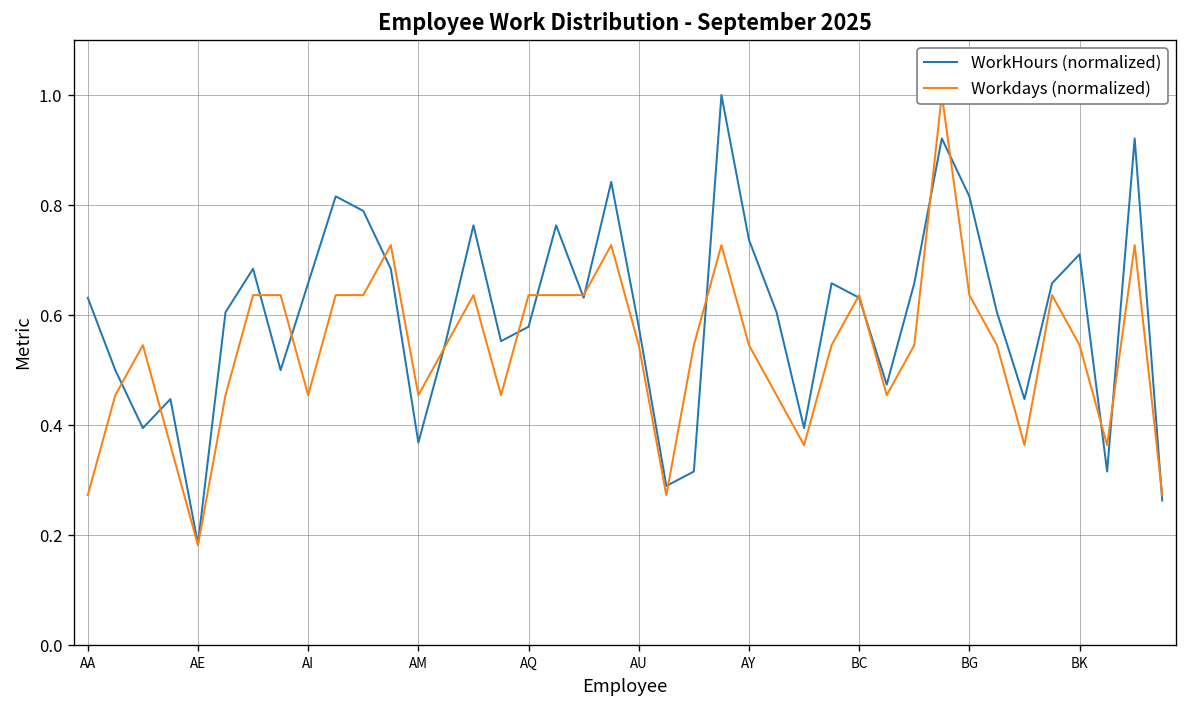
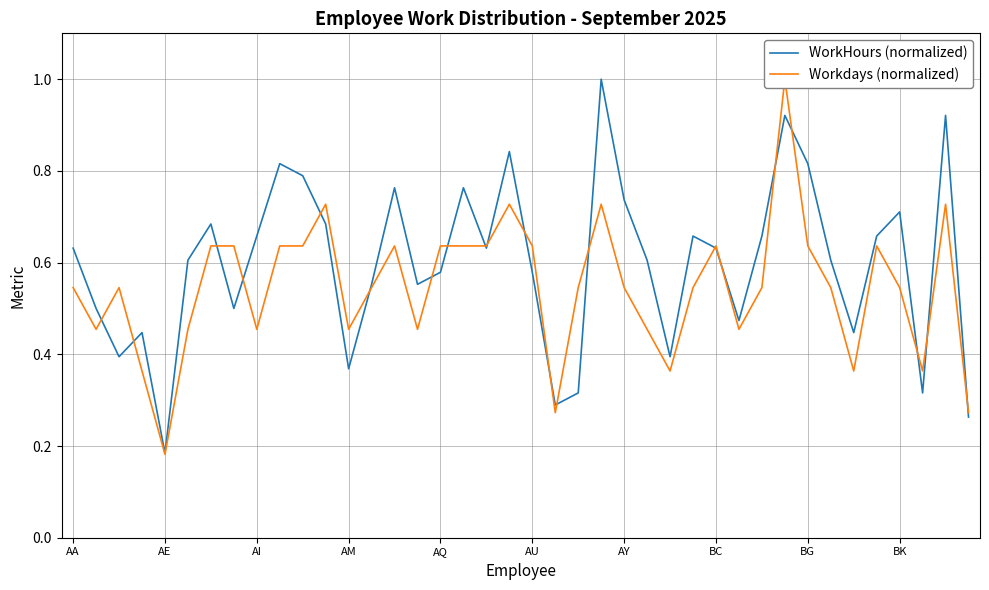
Workdays (normalized), AA: 0.27 -> 0.55
Workdays (normalized), AU: 0.55 -> 0.64
